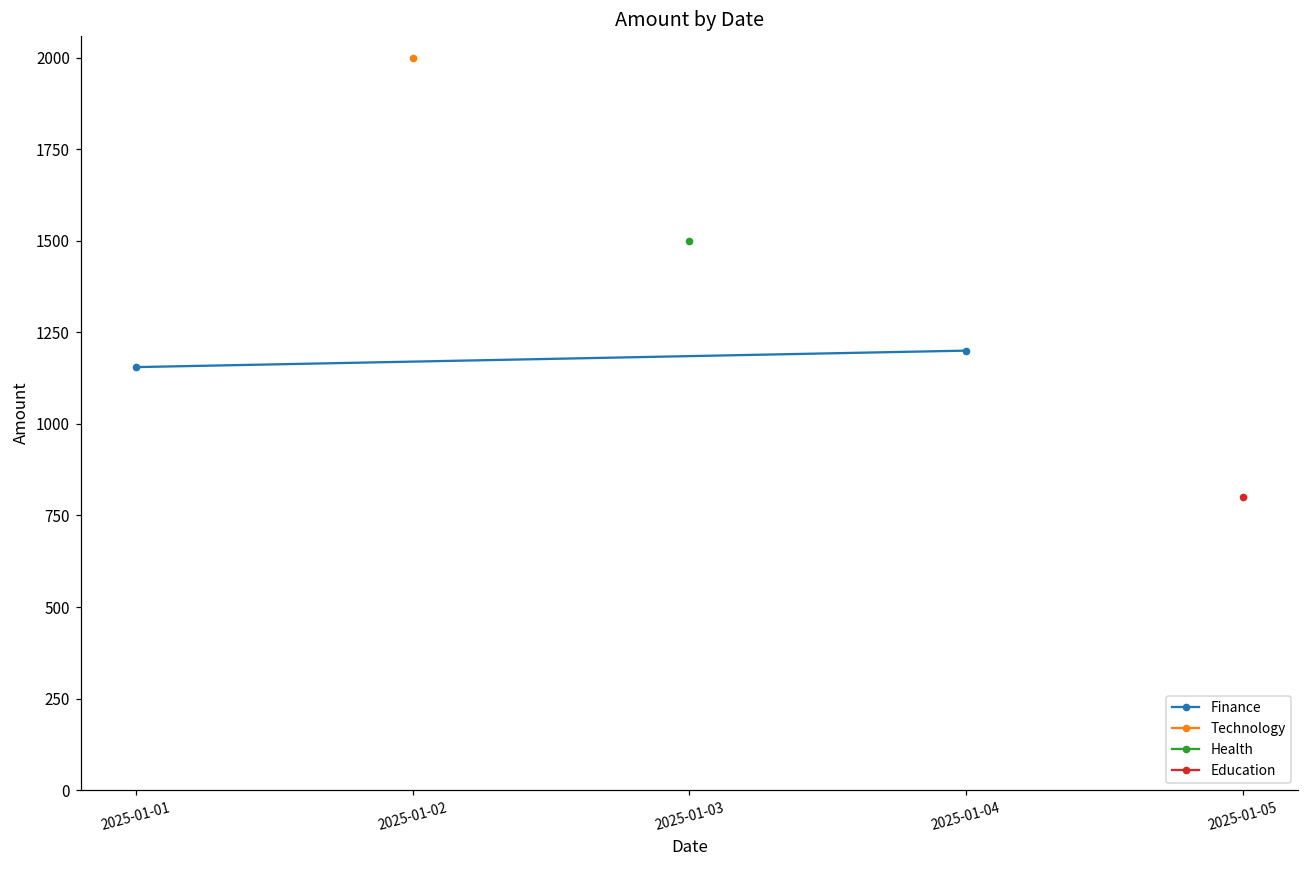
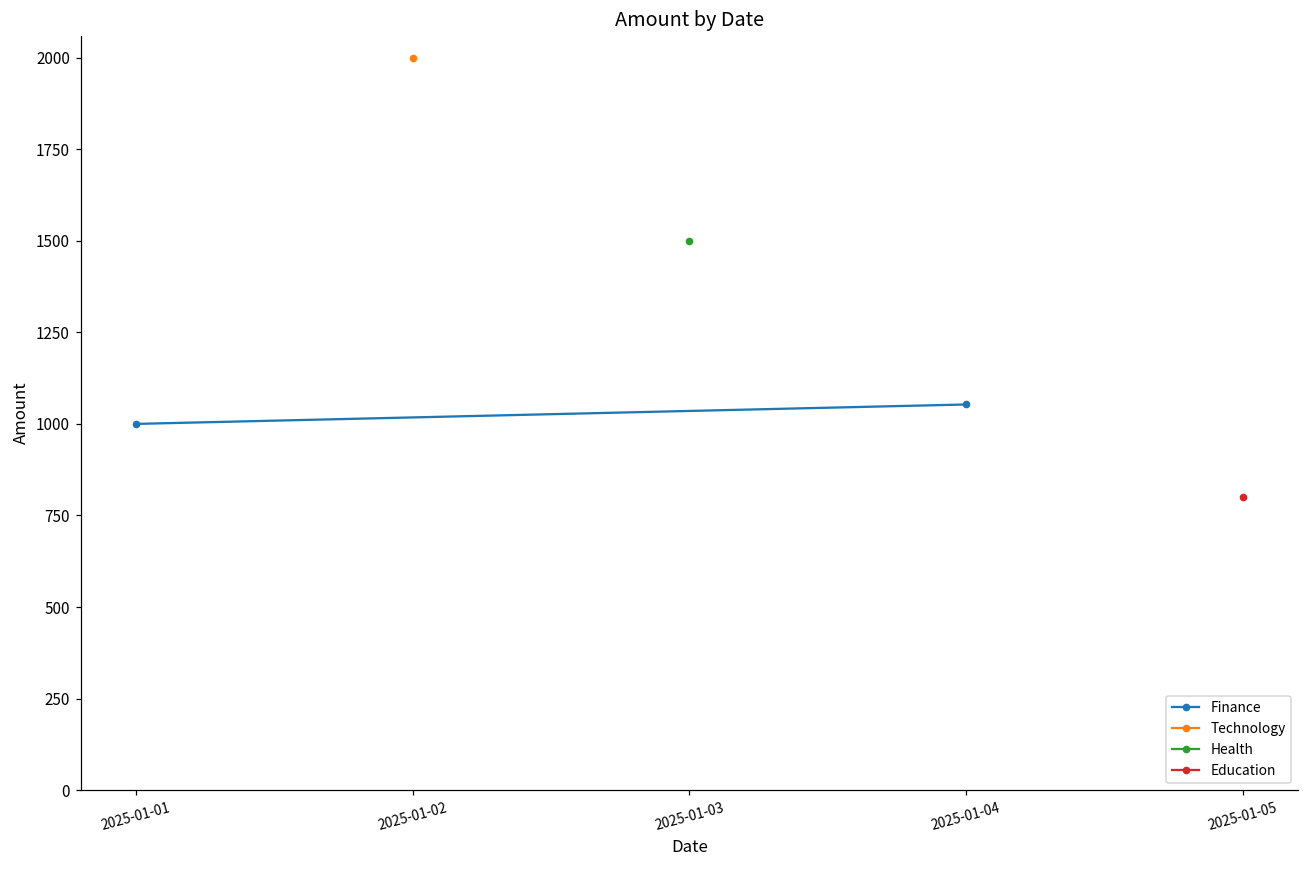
Finance, 2025-01-01: 1160 -> 1000
Finance, 2025-01-04: 1200 -> 1050
